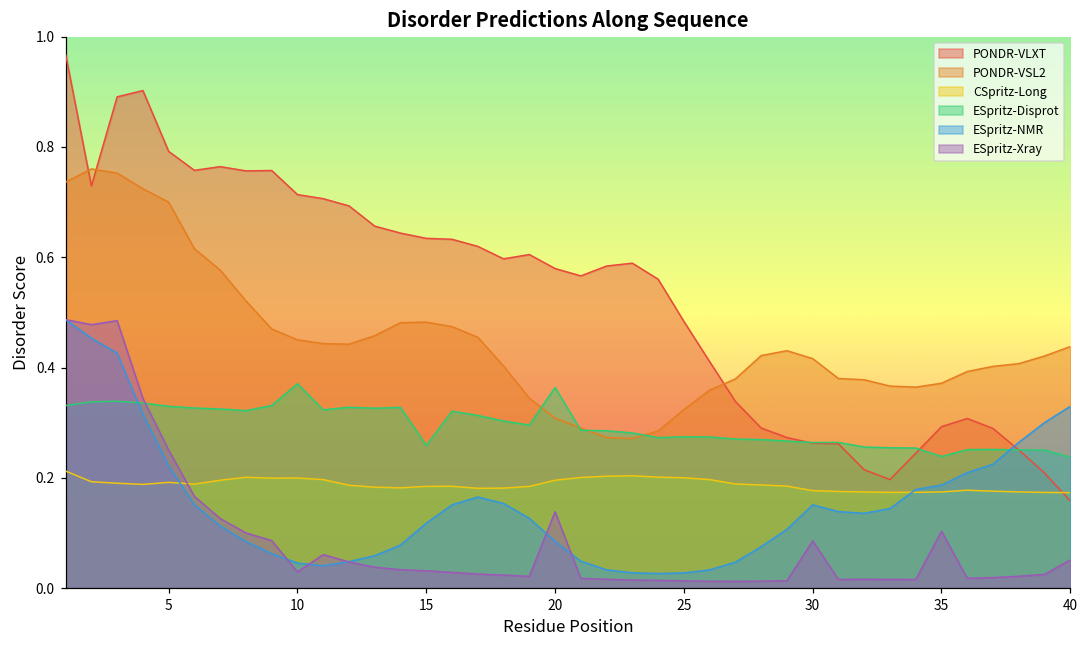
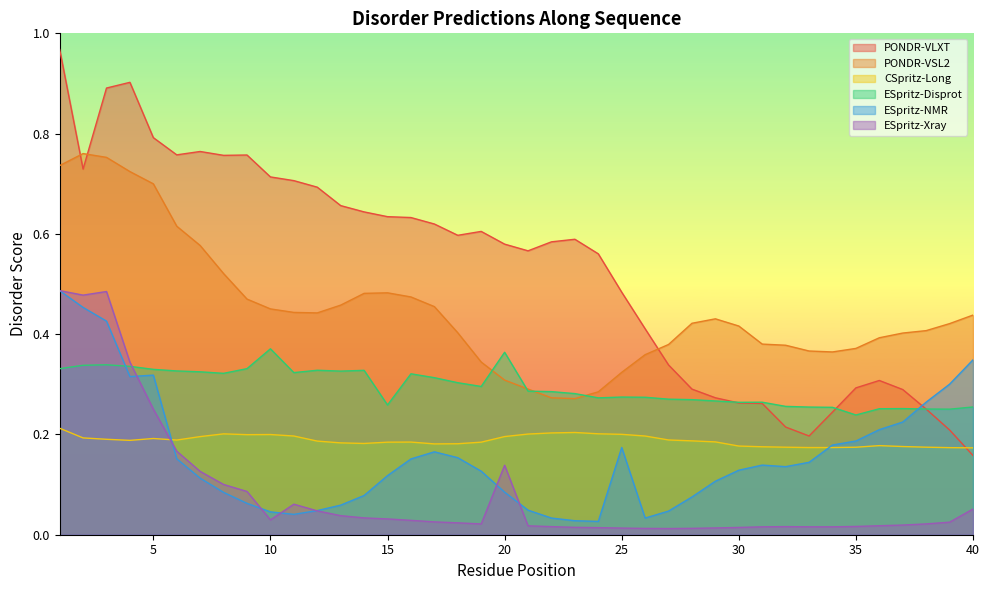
ESpritz-NMR, 5: 0.22 -> 0.32
ESpritz-NMR, 25: 0.03 -> 0.17
ESpritz-NMR, 30: 0.15 -> 0.13
ESpritz-Xray, 30: 0.09 -> 0.01
ESpritz-Xray, 35: 0.10 -> 0.02
ESpritz-Disprot, 40: 0.24 -> 0.25
ESpritz-NMR, 40: 0.33 -> 0.35
